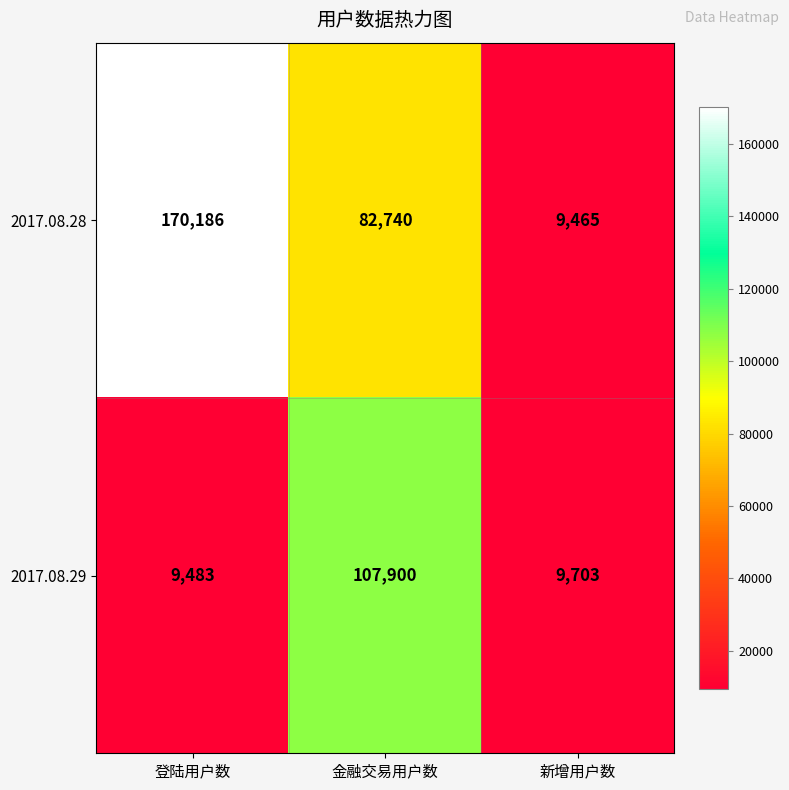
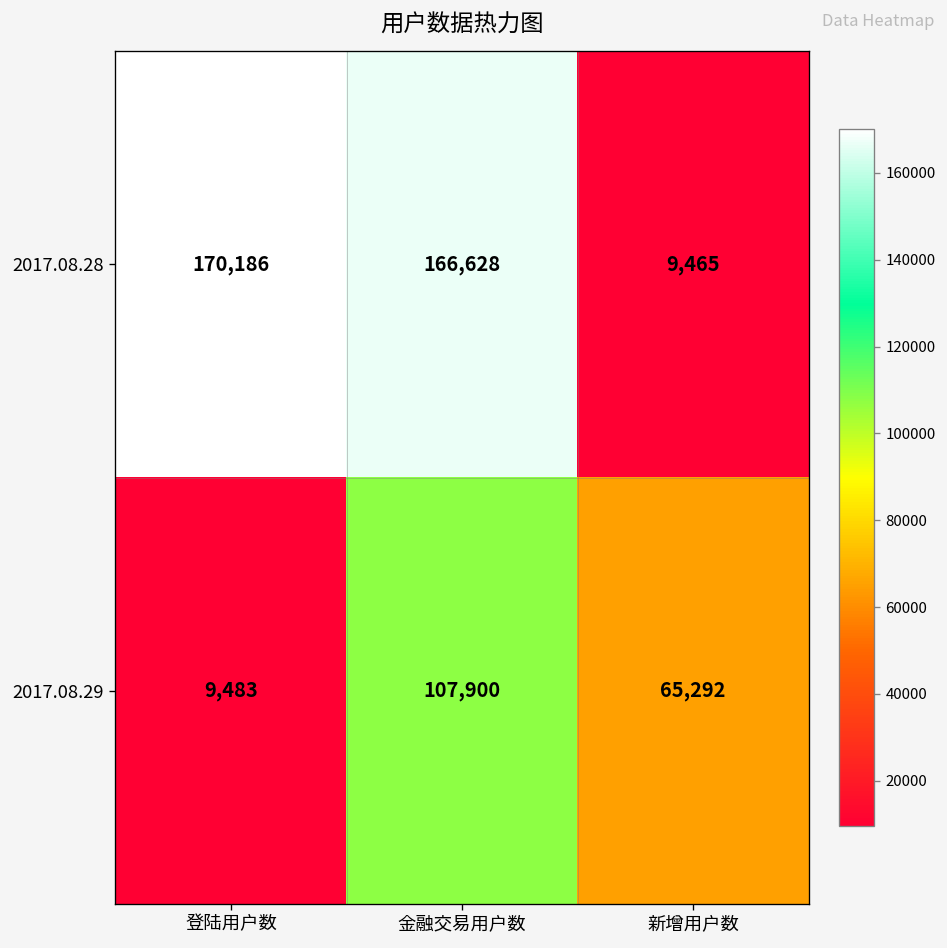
2017.08.28, 金融交易用户数: 82,740 -> 166,628
2017.08.29, 新增用户数: 9,703 -> 65,292
